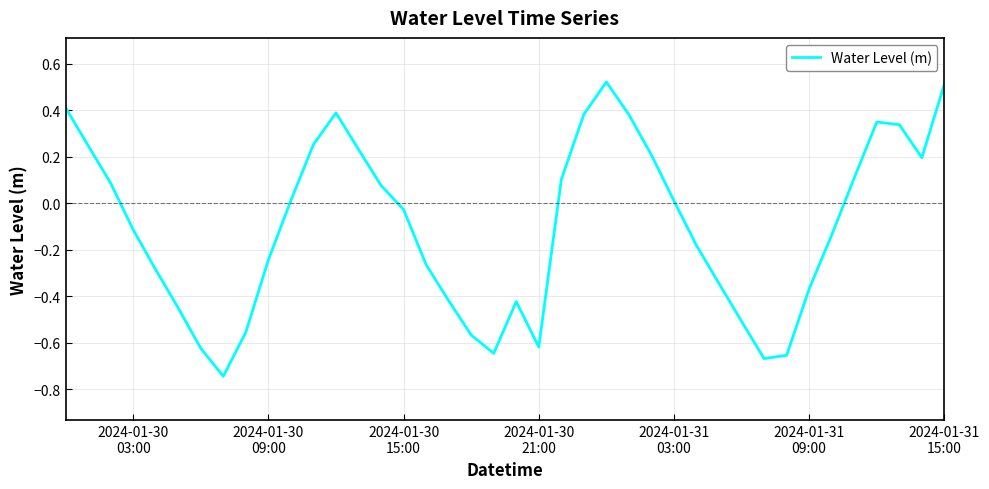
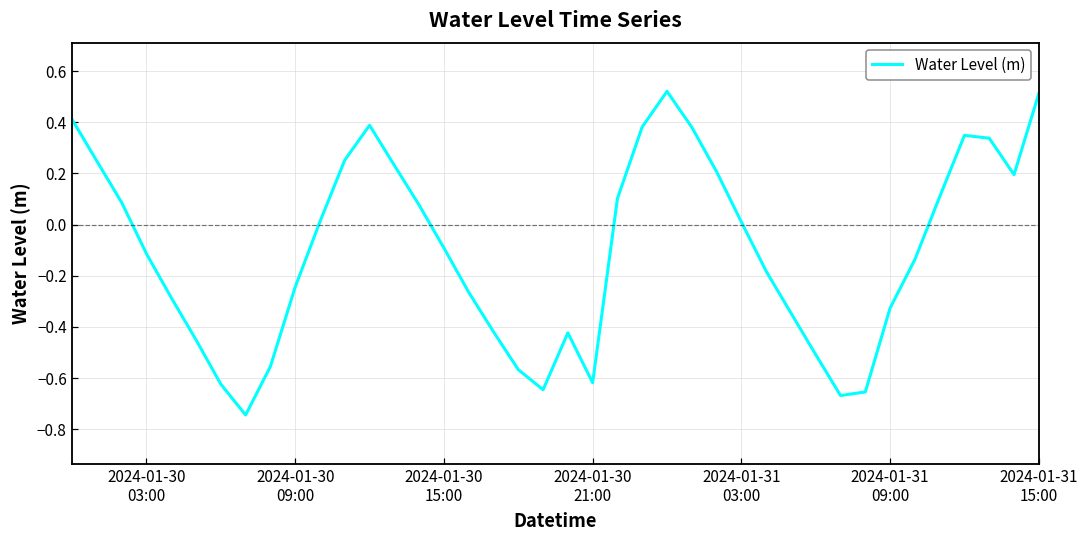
2024-01-30 15:00: -0.03 -> -0.09
2024-01-31 09:00: -0.37 -> -0.33
